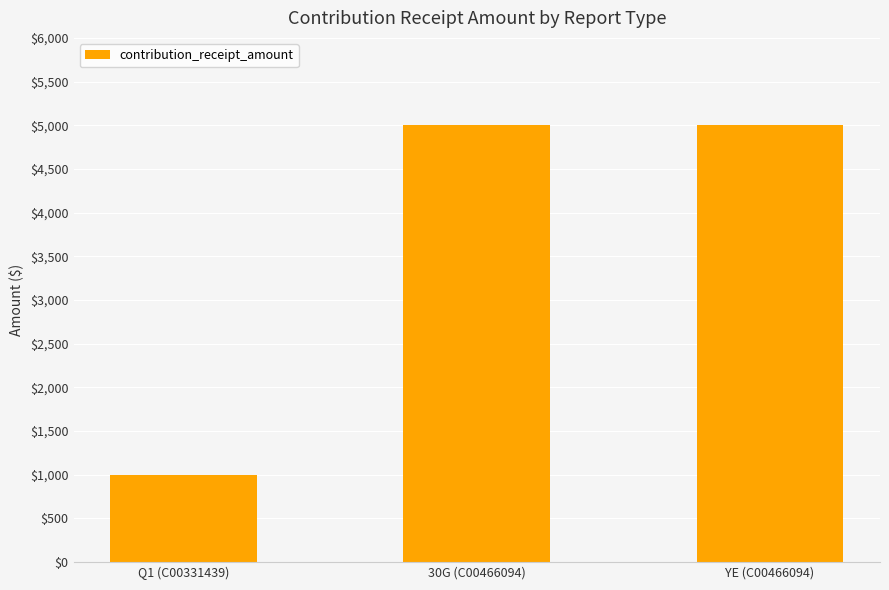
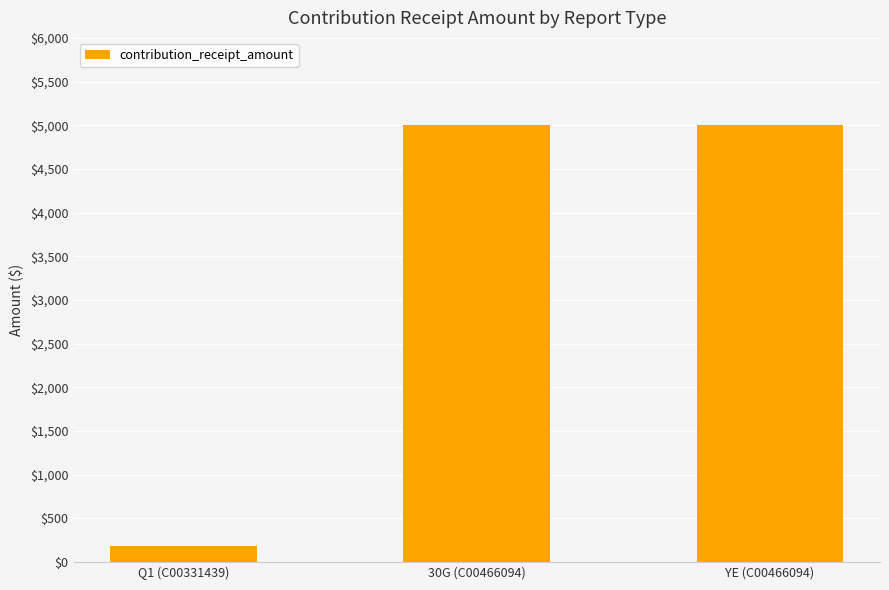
Q1 (C00331439): $1,000 -> $200
